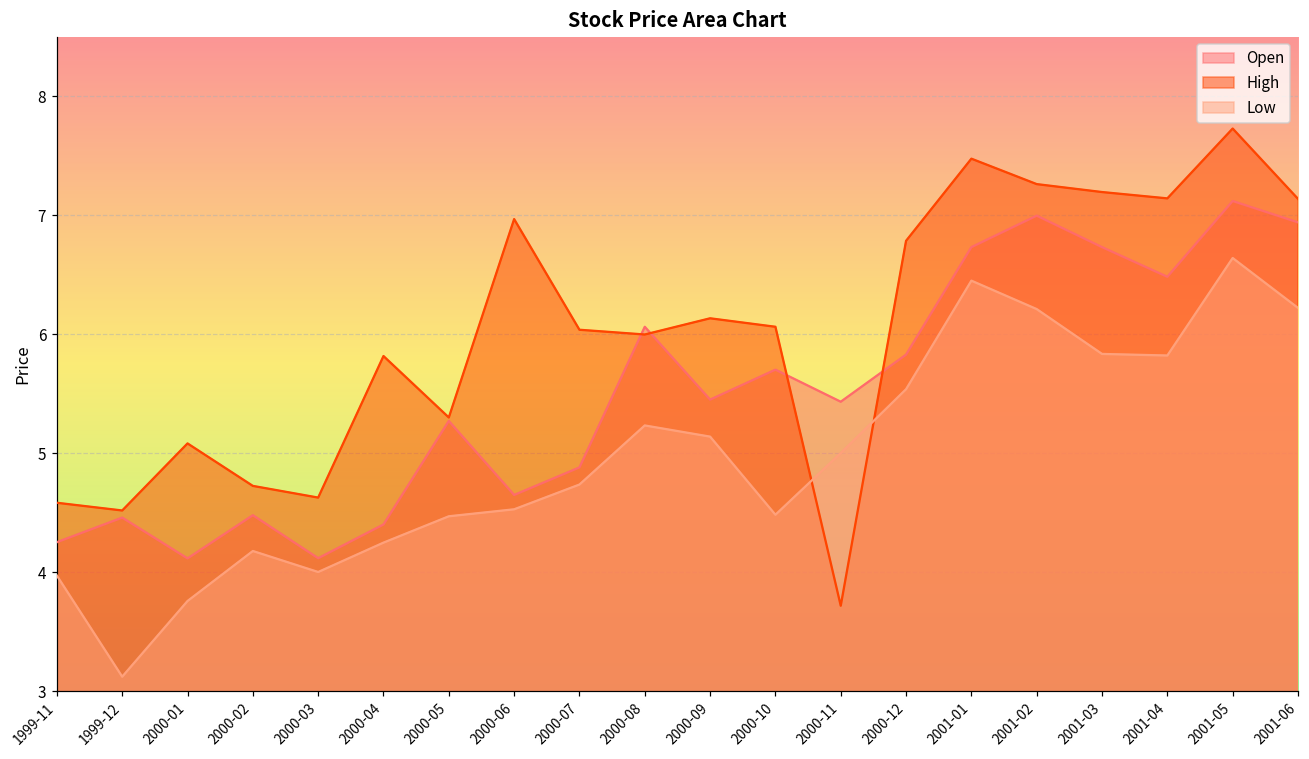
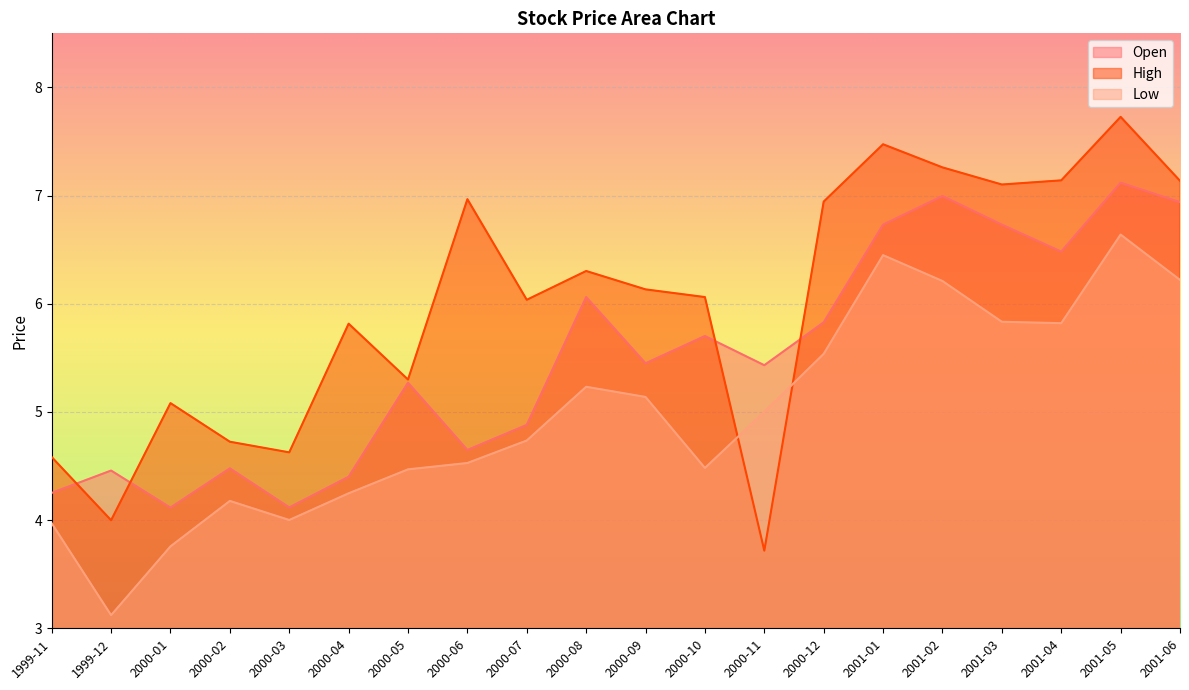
High, 1999-12: 4.52 -> 4.00
High, 2000-08: 6.00 -> 6.30
High, 2000-12: 6.78 -> 6.94
High, 2001-03: 7.19 -> 7.10
